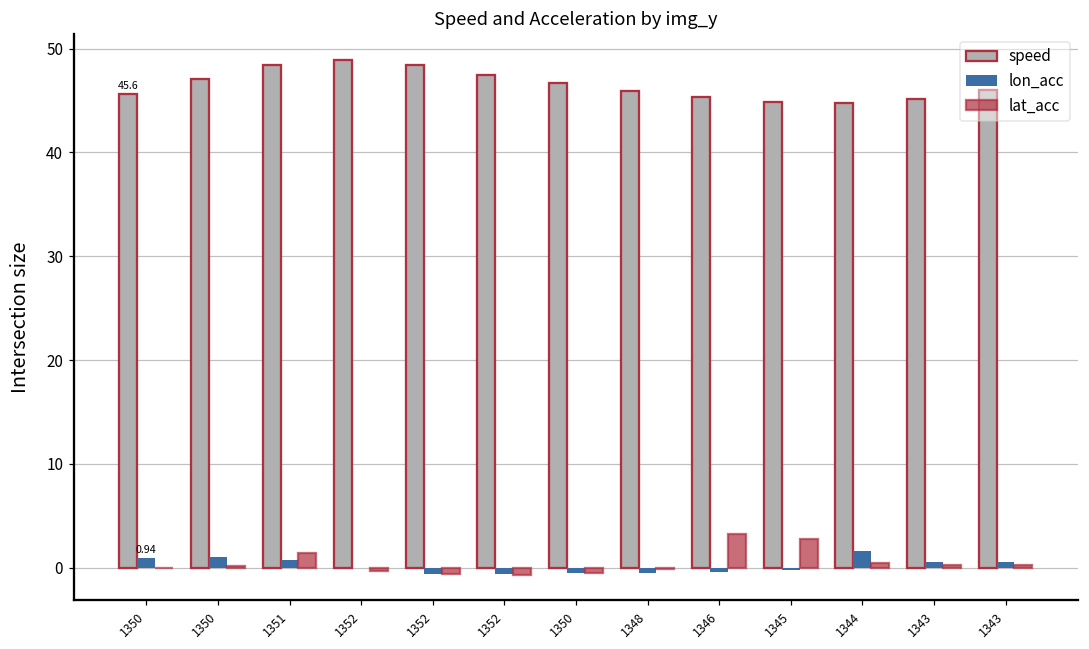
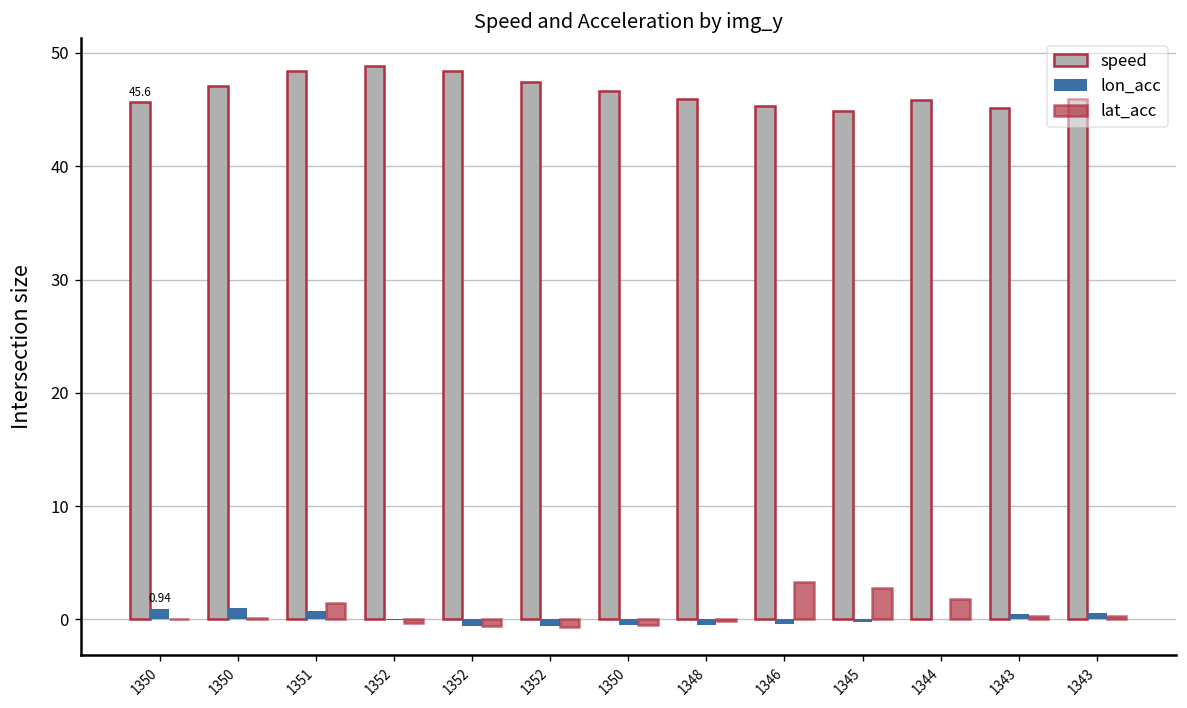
speed, 1344: 45 -> 46
lon_acc, 1344: 2 -> 0
lat_acc, 1344: 0 -> 2
